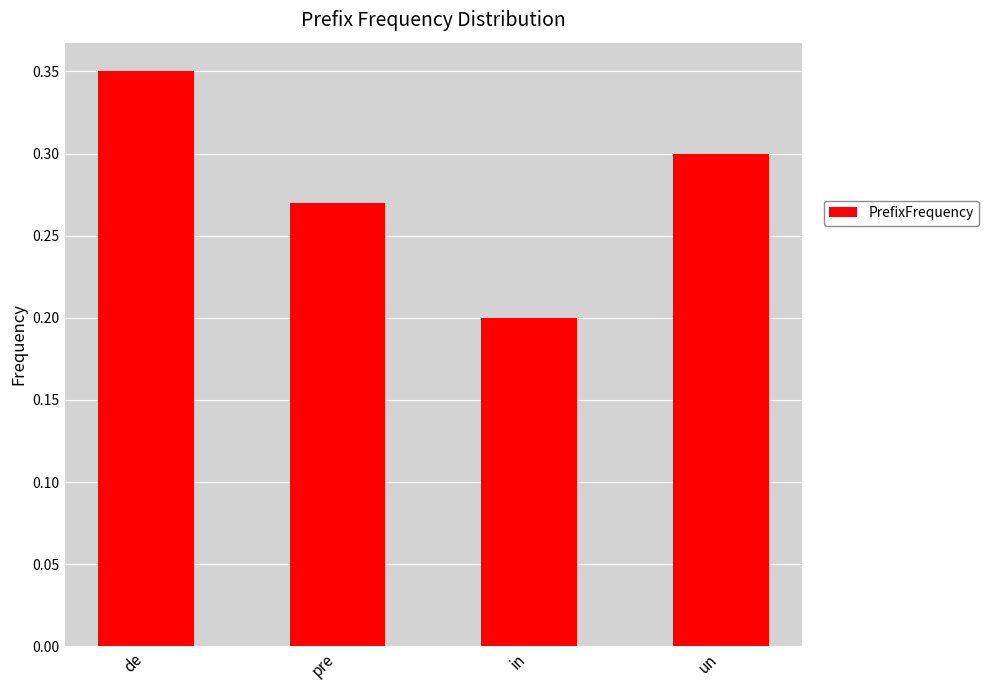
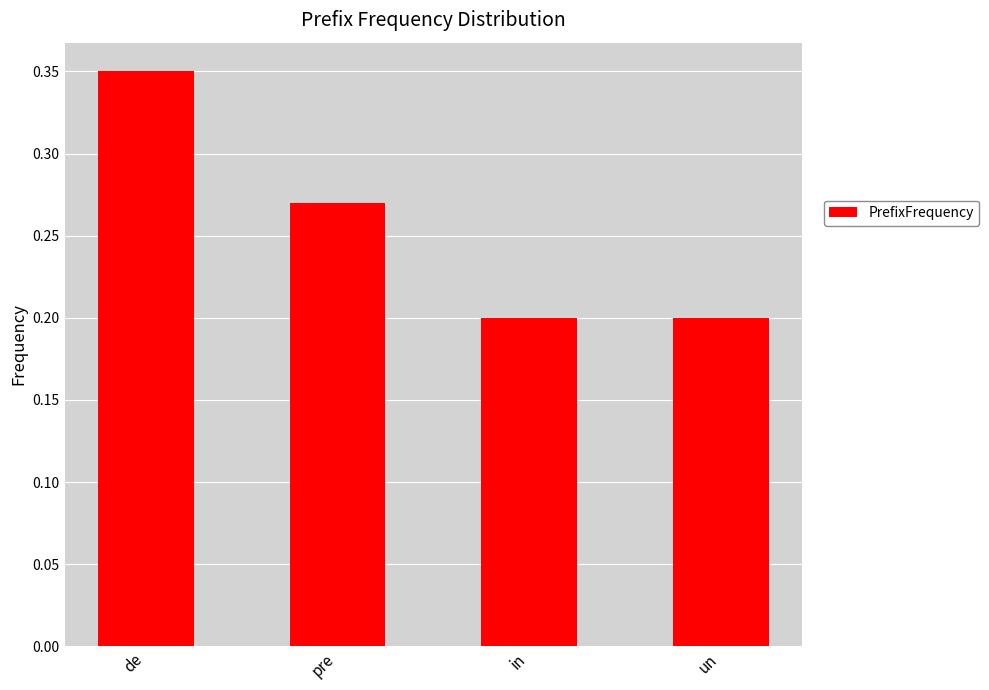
un: 0.3 -> 0.2
